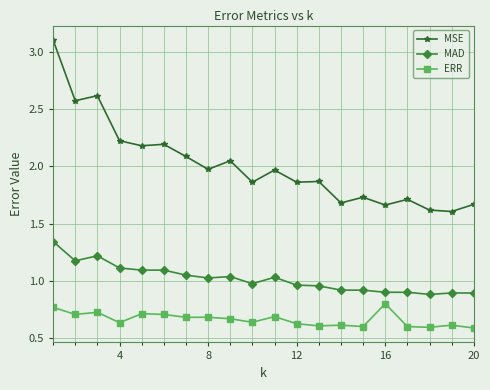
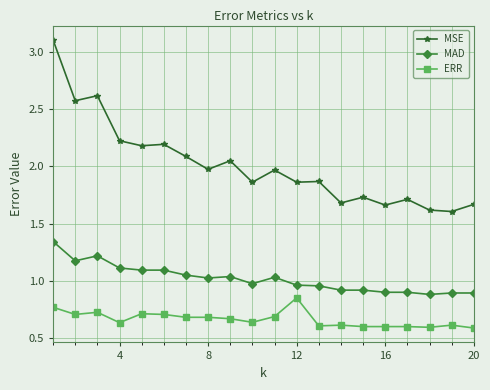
ERR, 12: 0.63 -> 0.85
ERR, 16: 0.8 -> 0.6
